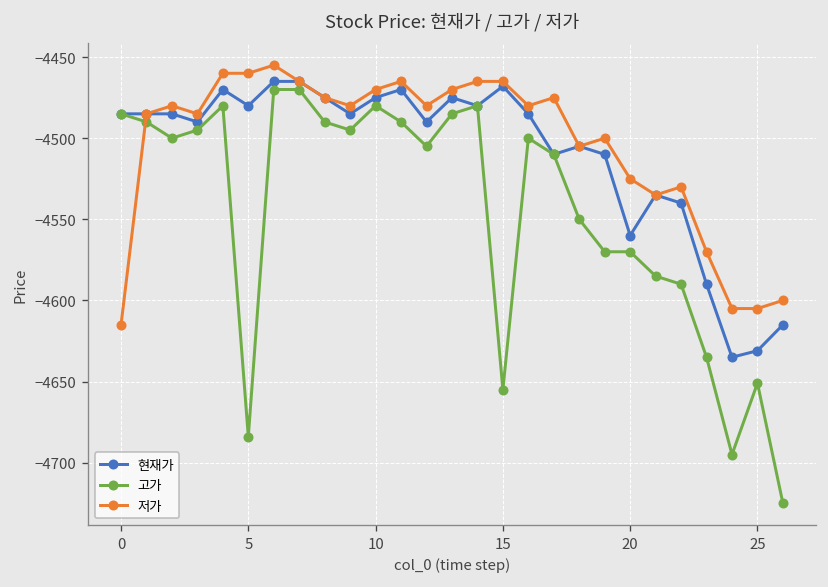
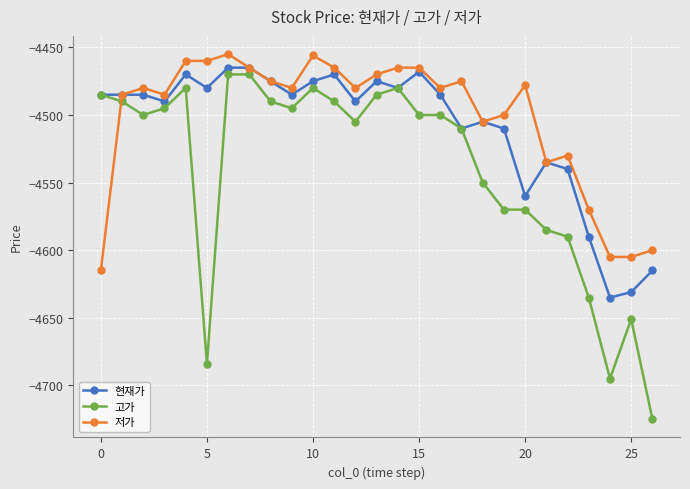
저가, 10: -4470 -> -4456
고가, 15: -4655 -> -4500
저가, 20: -4525 -> -4478
